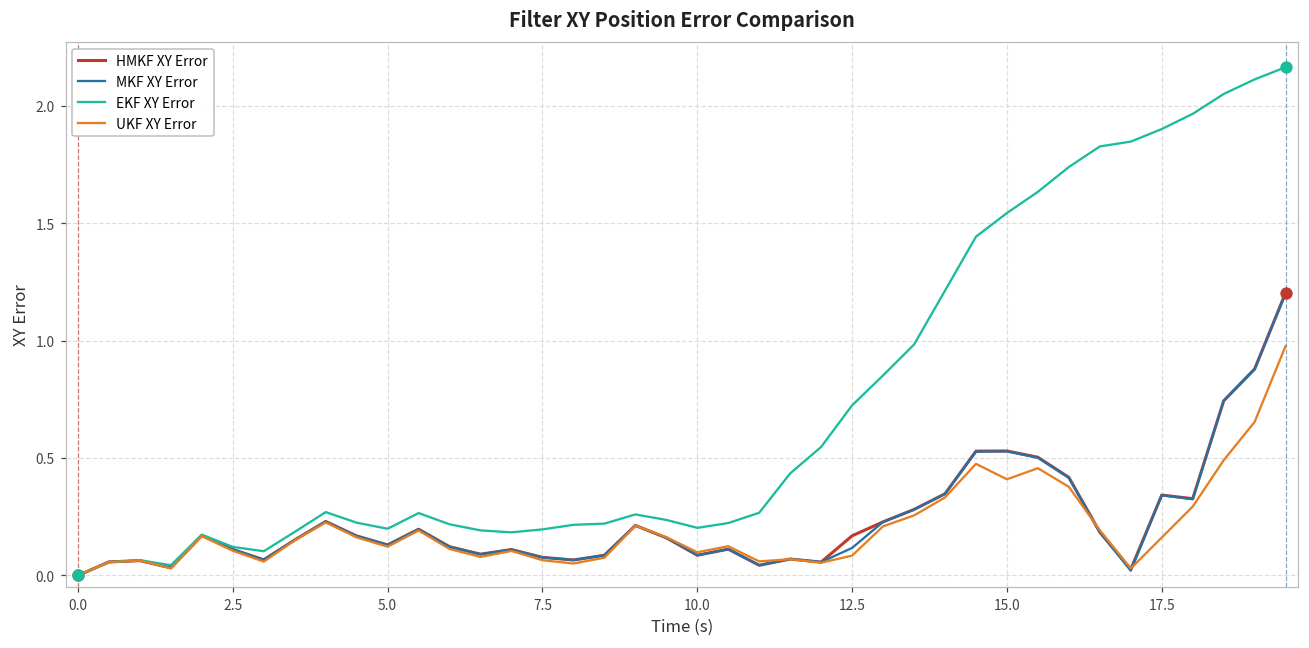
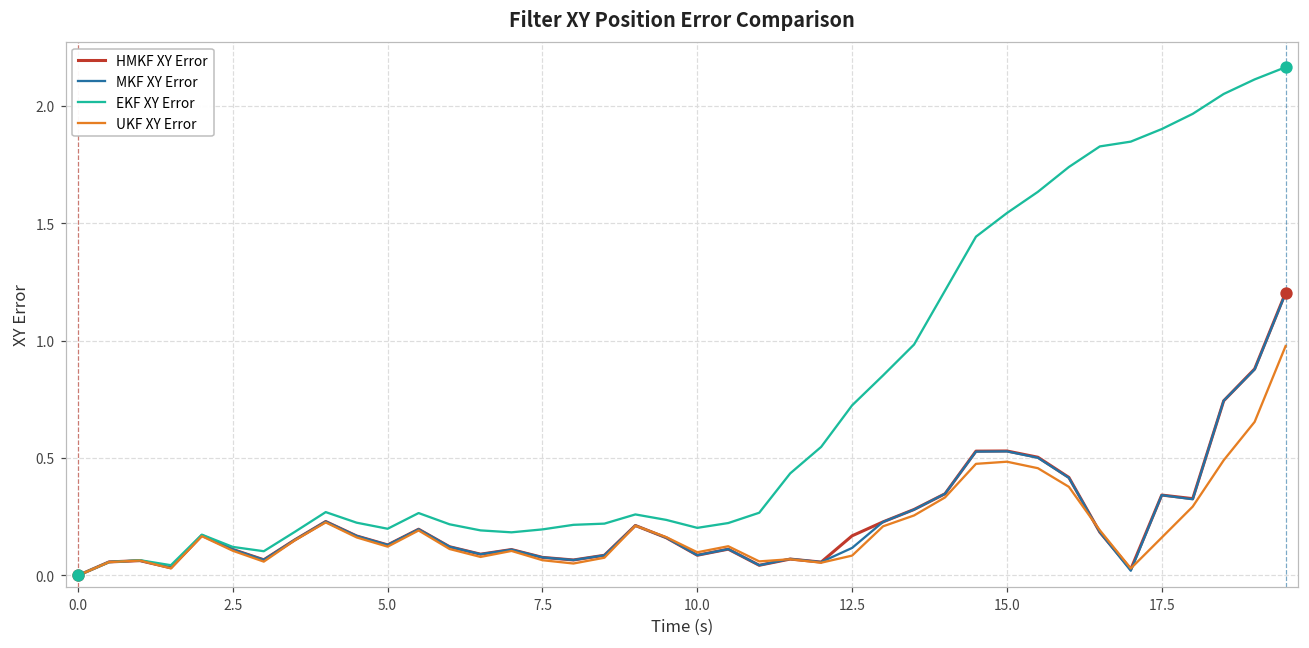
UKF XY Error, 15.0: 0.41 -> 0.48
